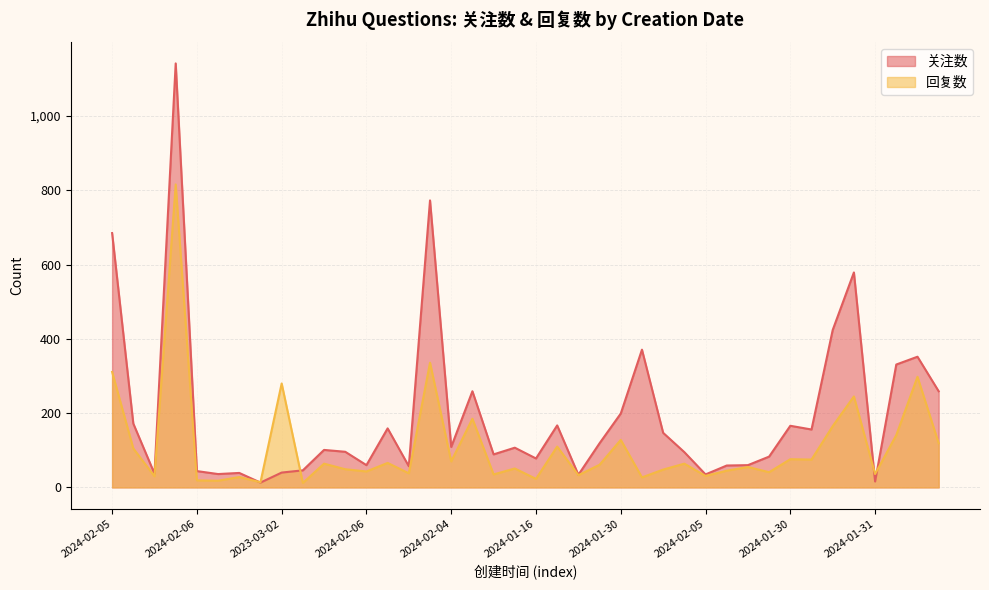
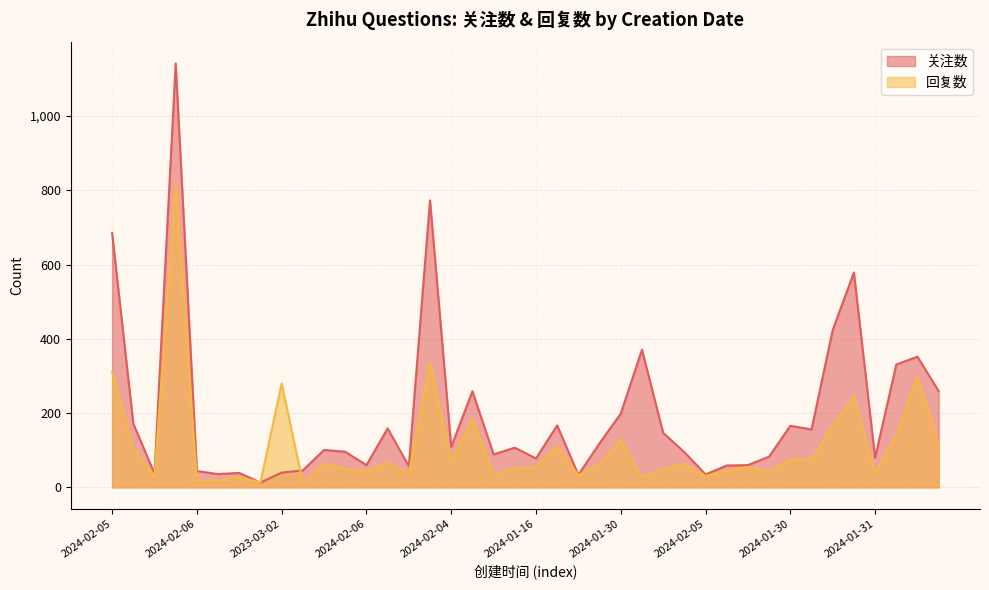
回复数, 2024-01-16: 20 -> 60
关注数, 2024-01-31: 20 -> 80
